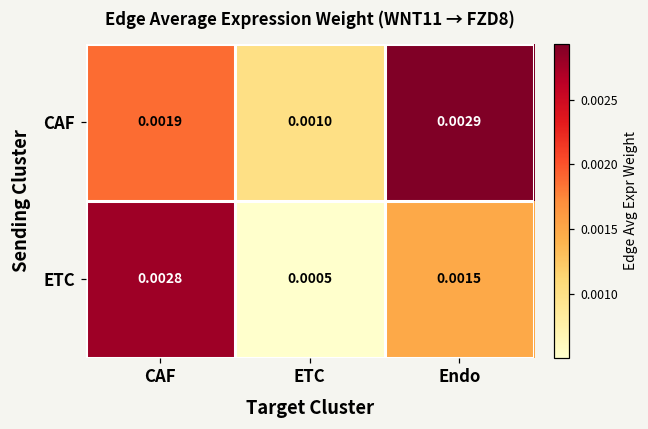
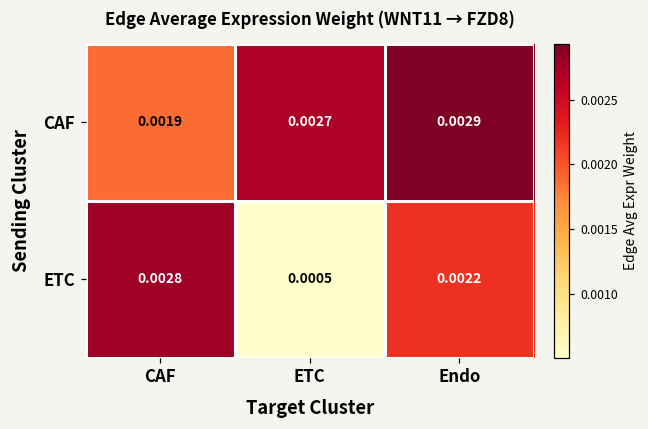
CAF, ETC: 0.0010 -> 0.0027
ETC, Endo: 0.0015 -> 0.0022
